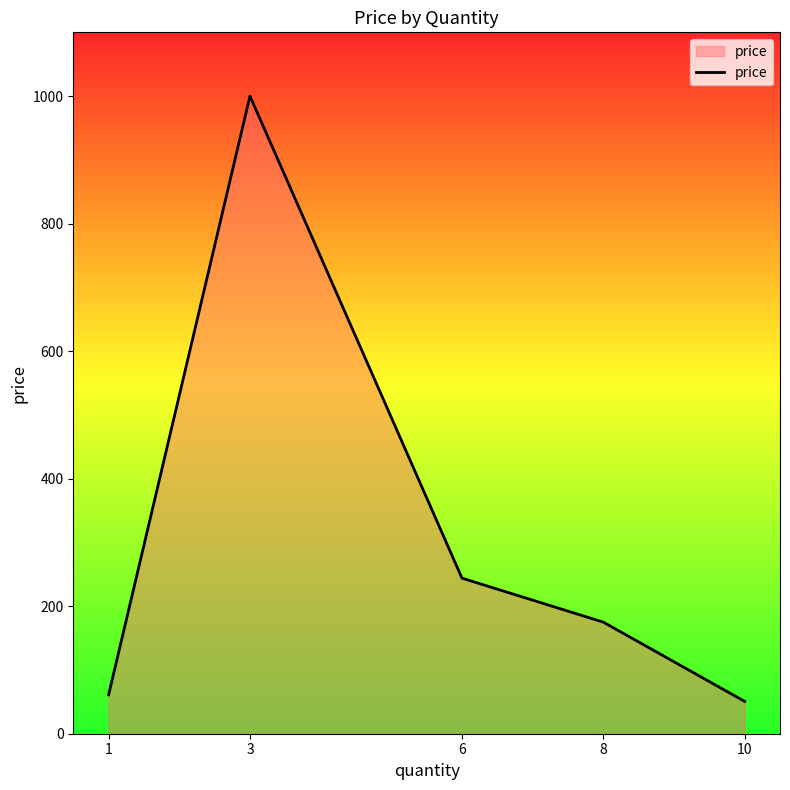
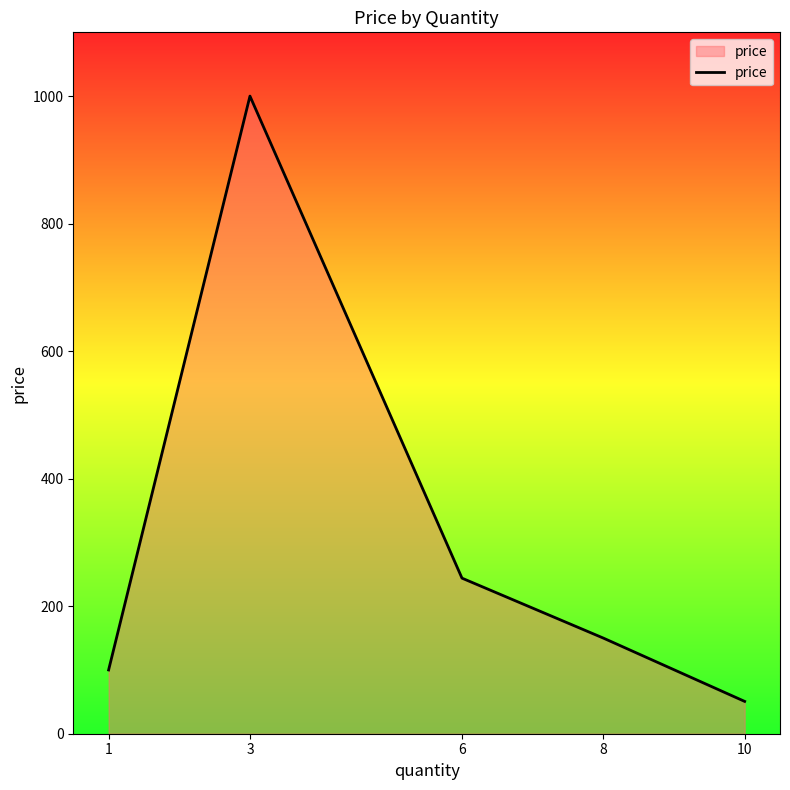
1: 60 -> 100
8: 180 -> 150
